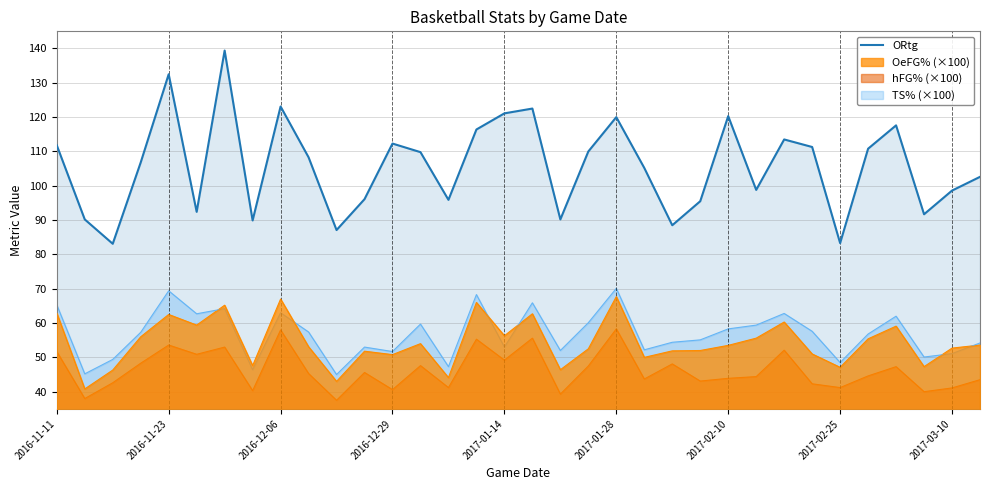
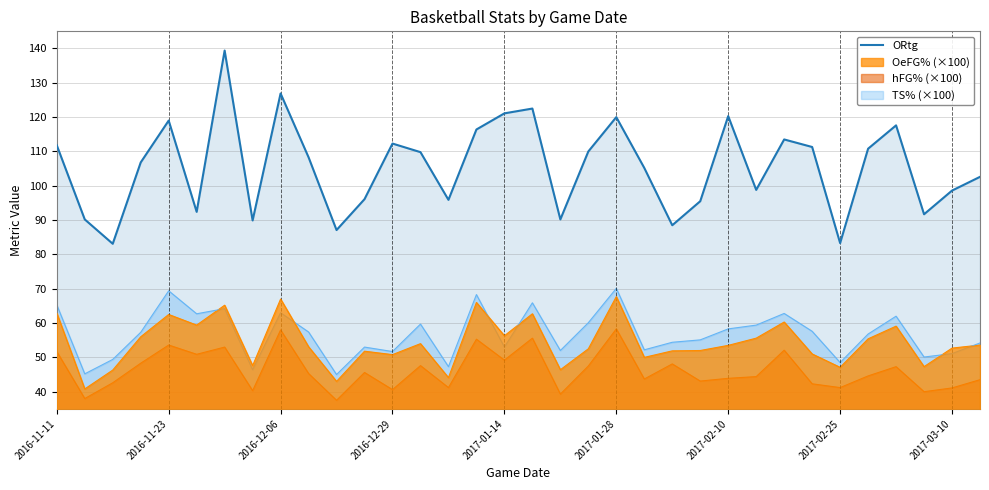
ORtg, 2016-11-23: 133 -> 119
ORtg, 2016-12-06: 123 -> 127
